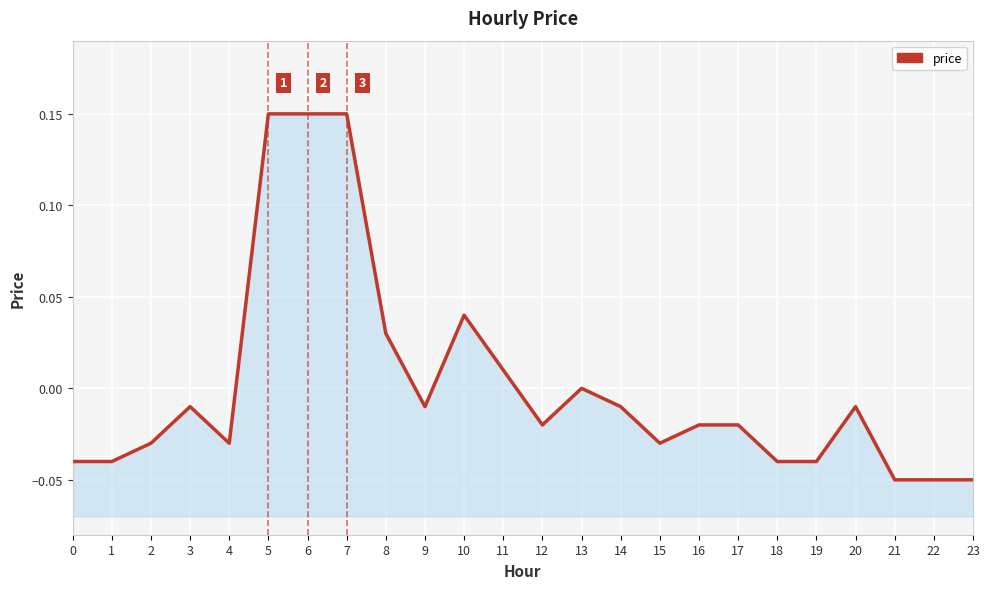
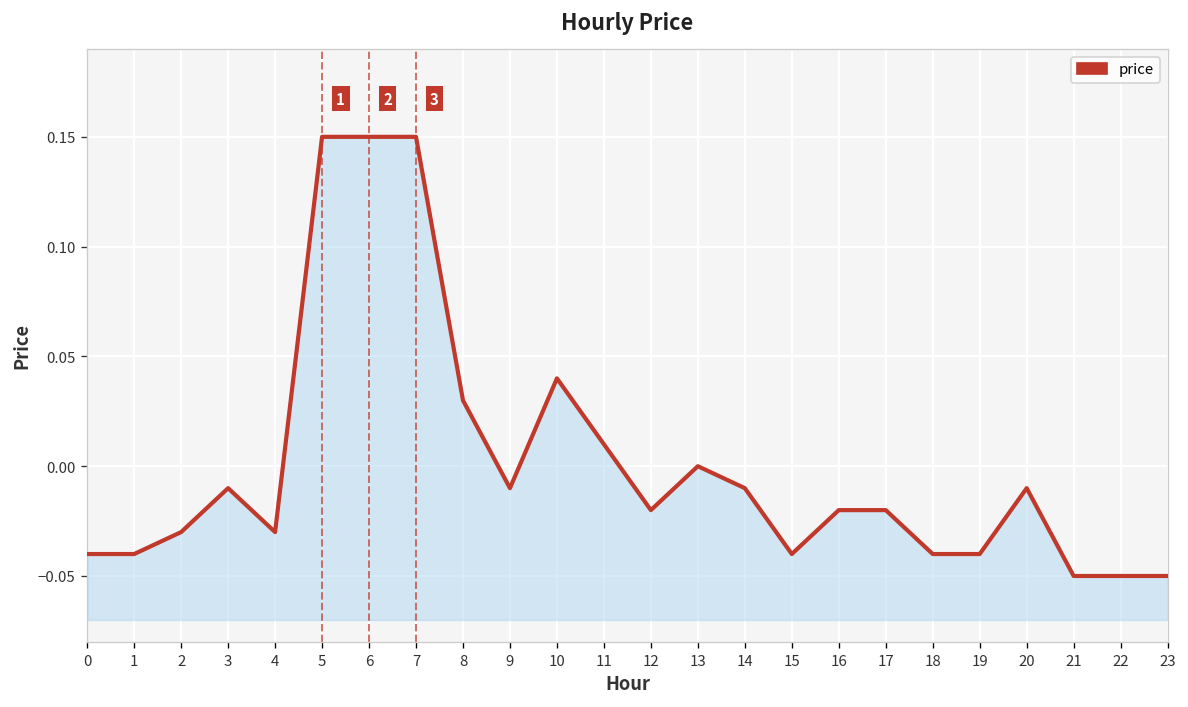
15: -0.03 -> -0.04
